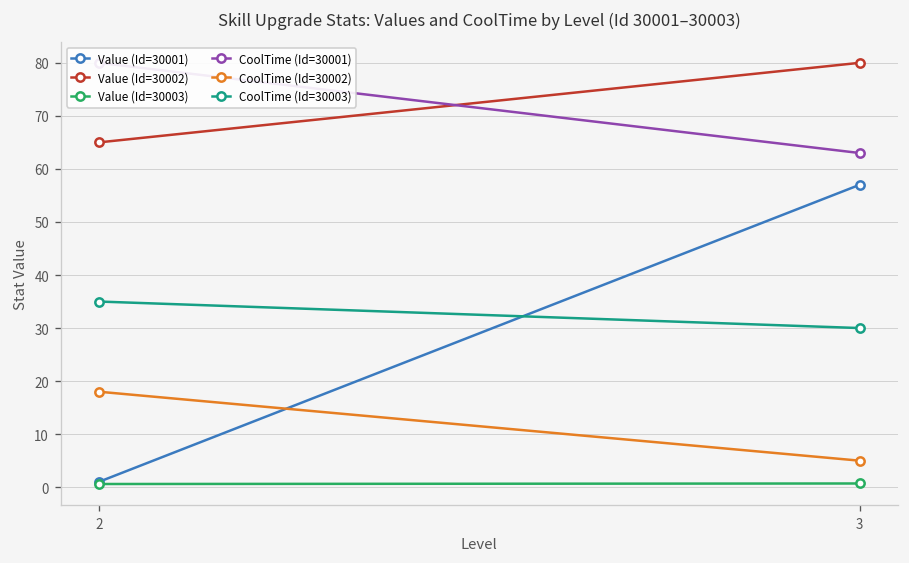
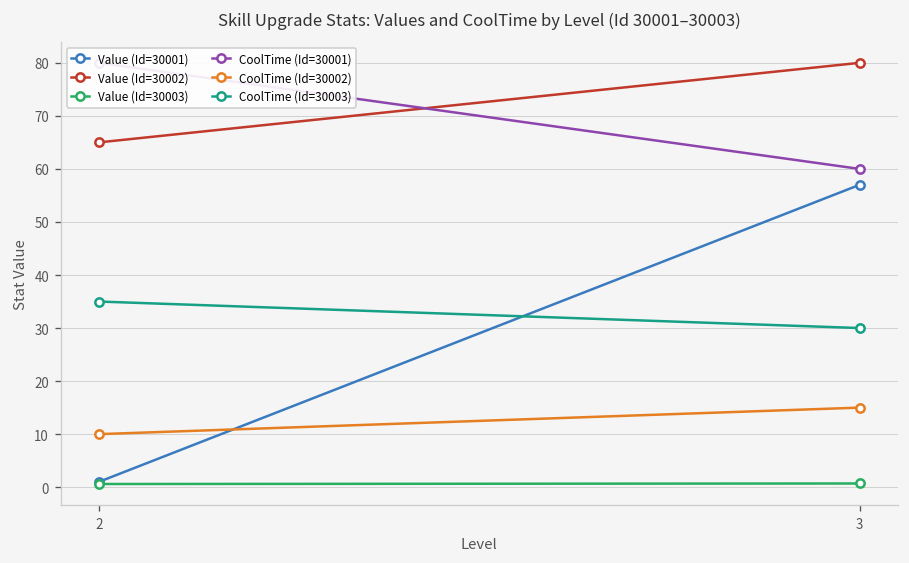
CoolTime (Id=30002), 2: 18 -> 10
CoolTime (Id=30001), 3: 63 -> 60
CoolTime (Id=30002), 3: 5 -> 15
